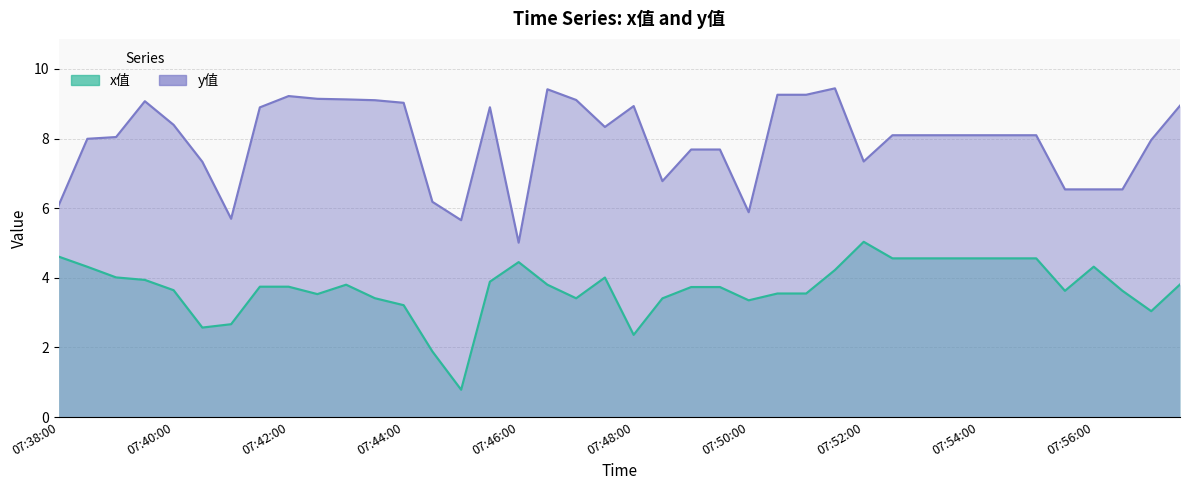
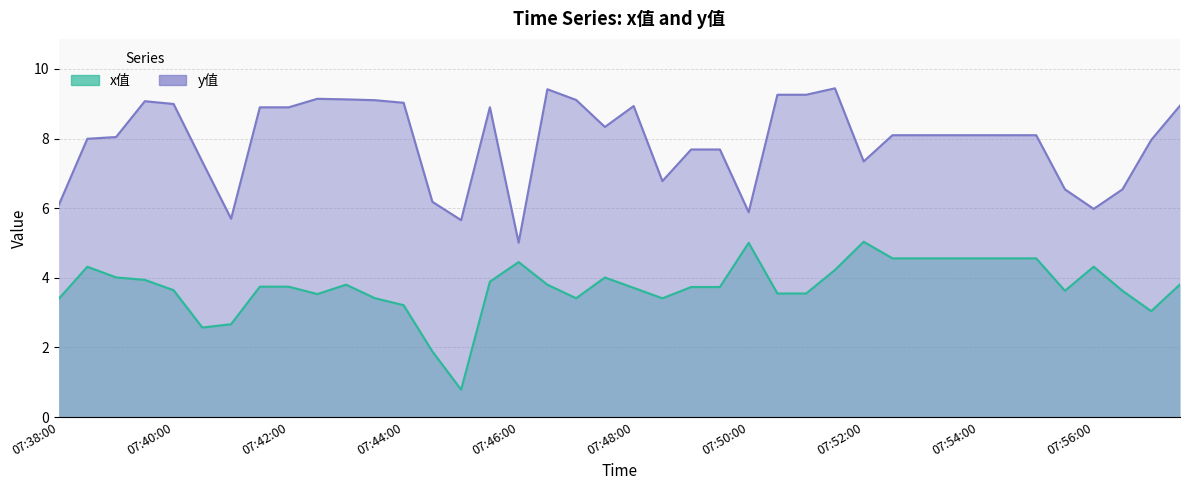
x值, 07:38:00: 4.6 -> 3.4
y值, 07:40:00: 8.4 -> 9.0
y值, 07:42:00: 9.2 -> 8.9
x值, 07:48:00: 2.4 -> 3.7
x值, 07:50:00: 3.4 -> 5.0
y值, 07:56:00: 6.5 -> 6.0
